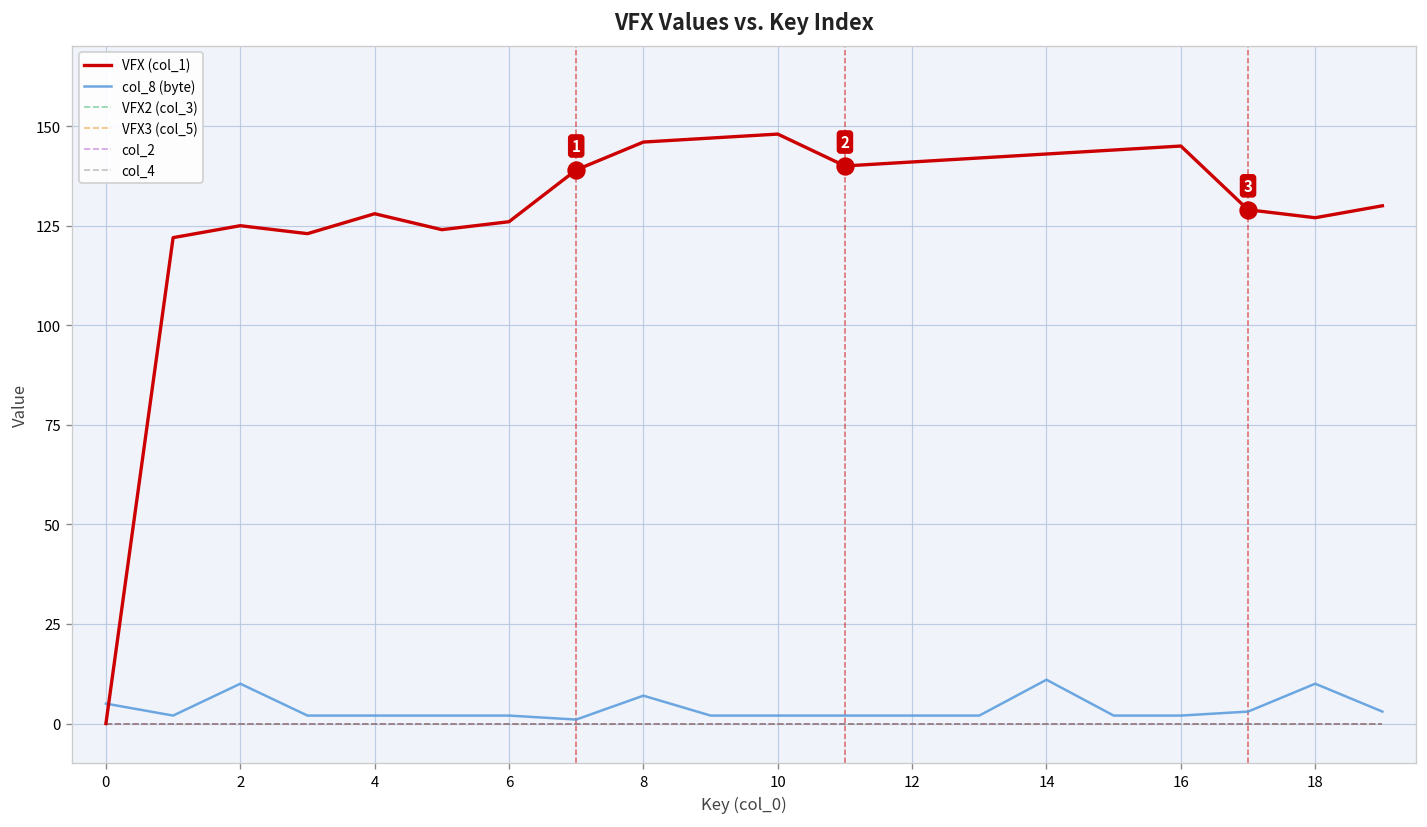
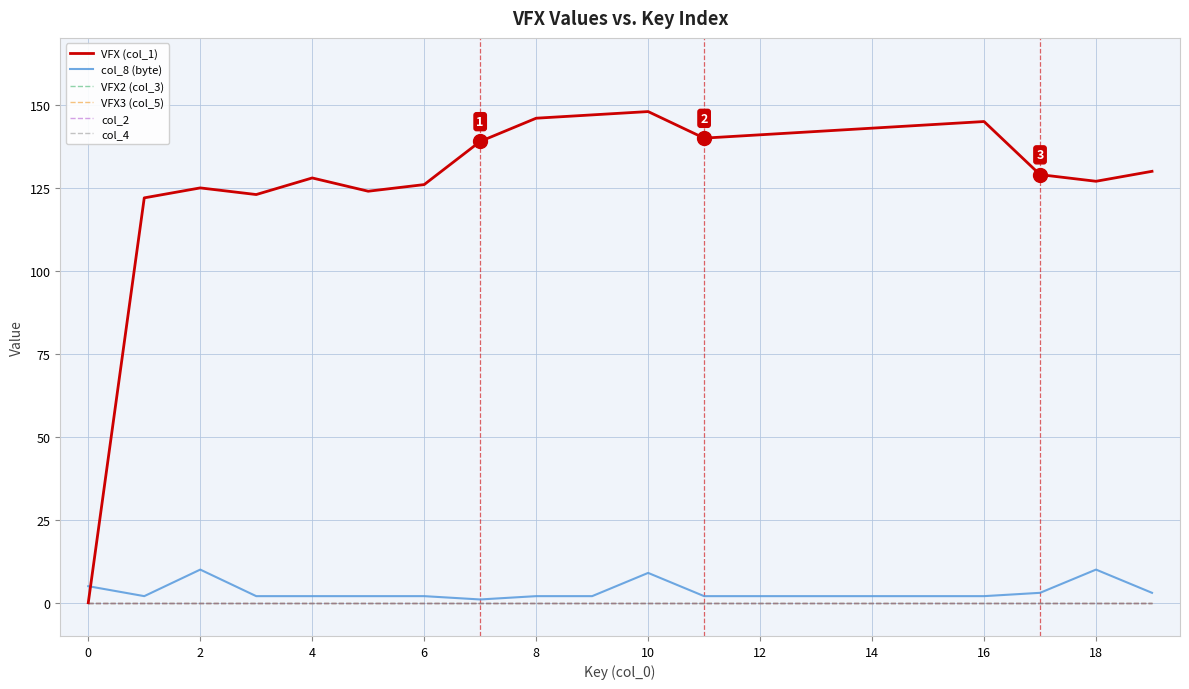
col_8 (byte), 8: 7 -> 2
col_8 (byte), 10: 2 -> 9
col_8 (byte), 14: 11 -> 2
